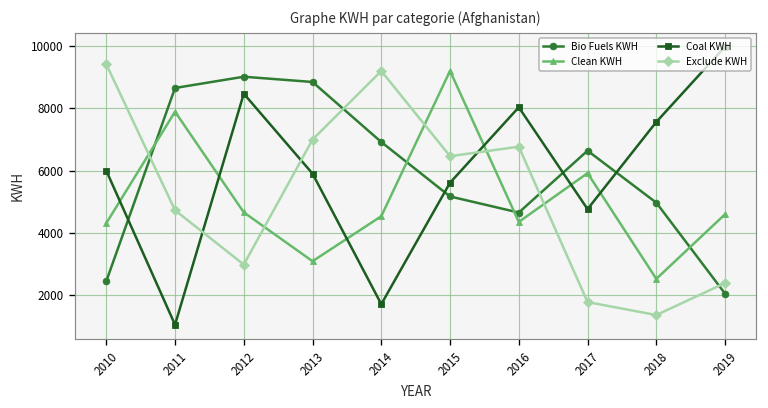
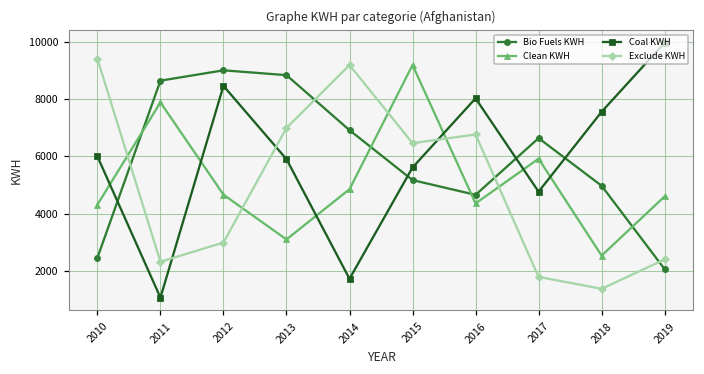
Exclude KWH, 2011: 4700 -> 2300
Clean KWH, 2014: 4500 -> 4900
